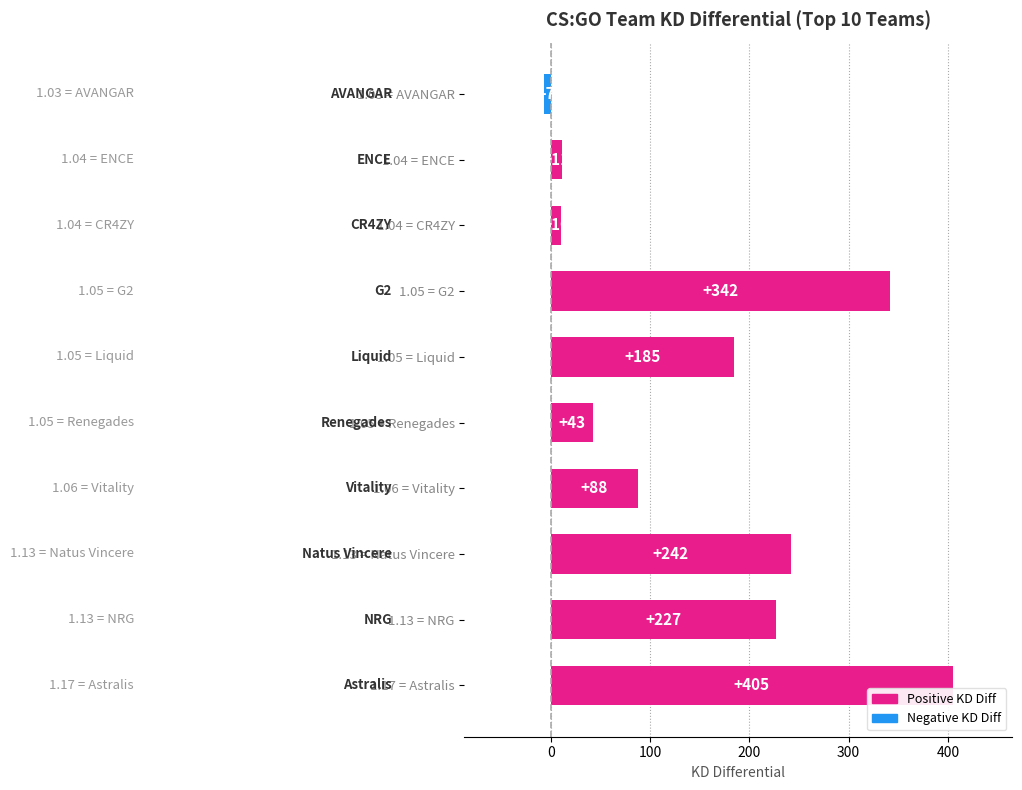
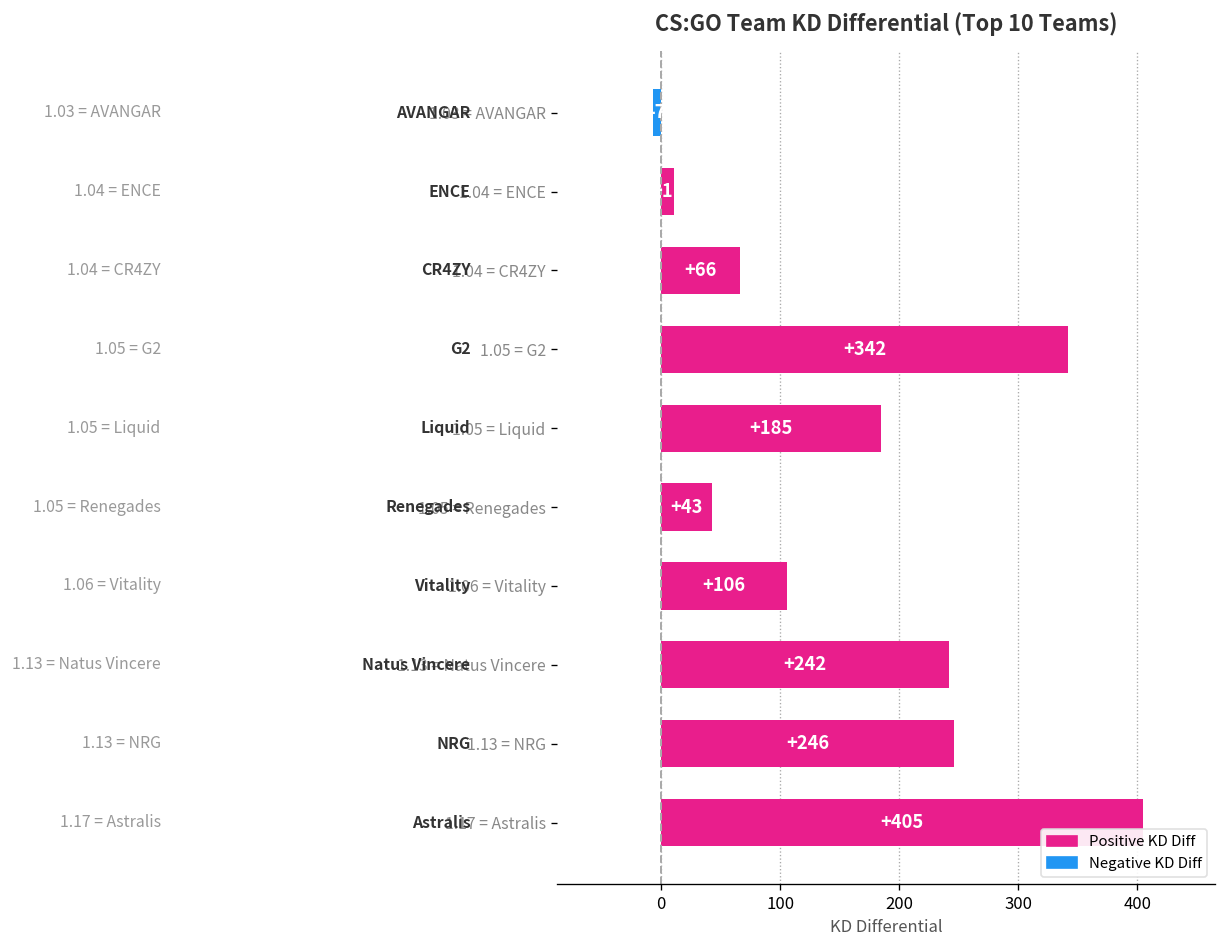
1.04 = CR4ZY: 10 -> 70
1.06 = Vitality: +88 -> +106
1.13 = NRG: +227 -> +246
